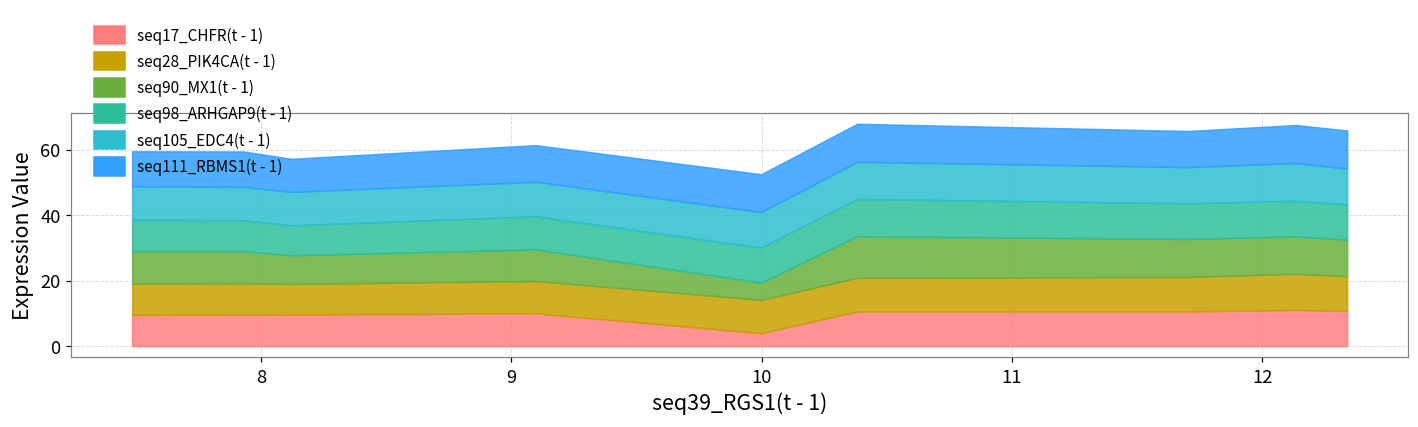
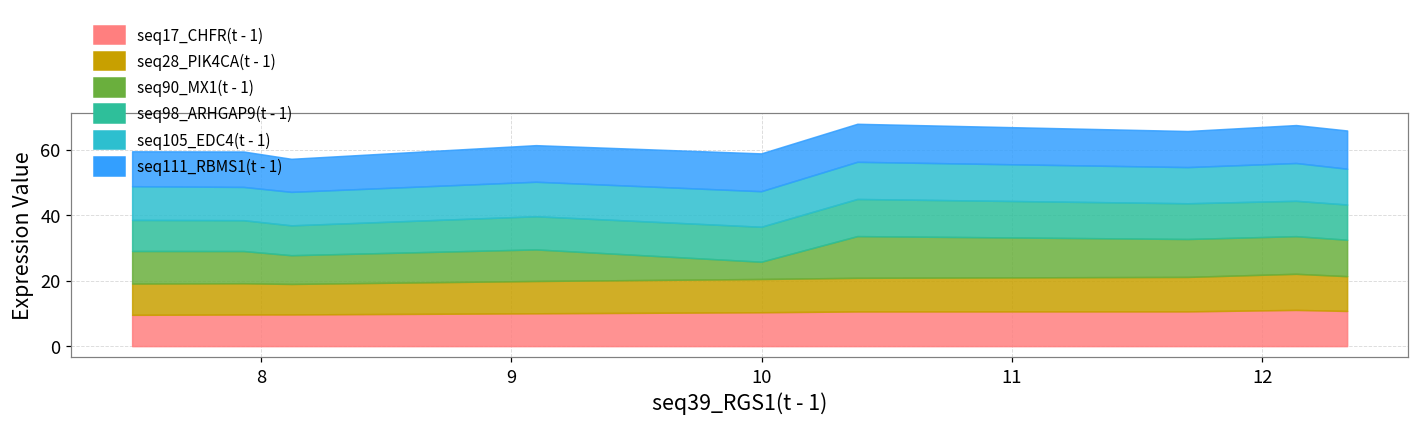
seq17_CHFR(t - 1), 10: 4 -> 10
